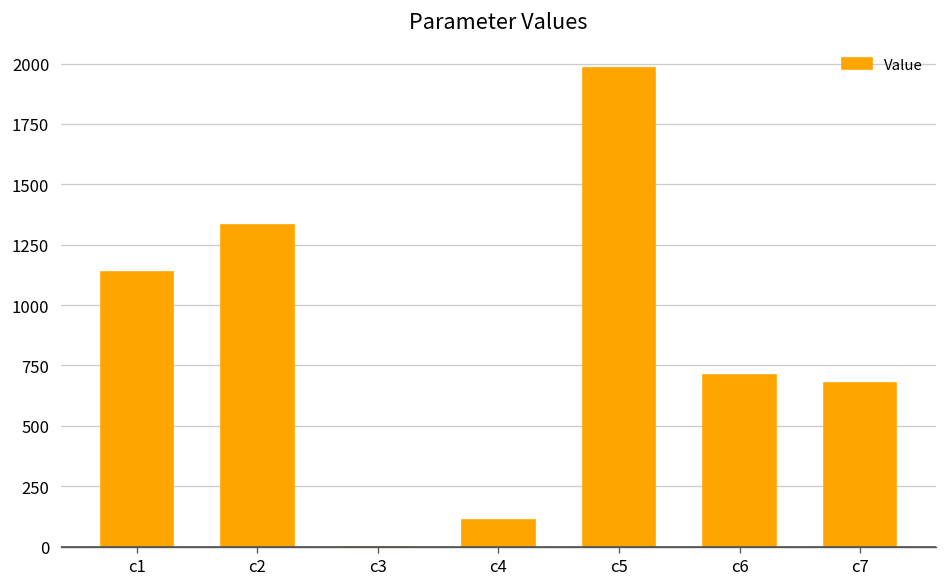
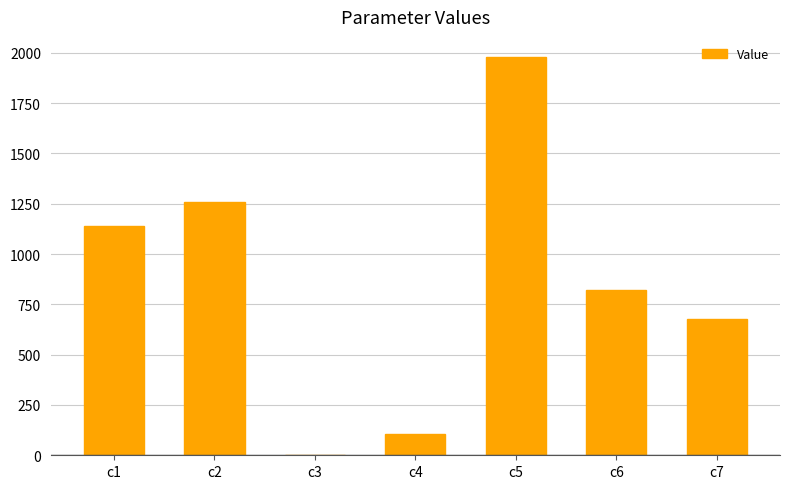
c2: 1330 -> 1260
c6: 710 -> 820
